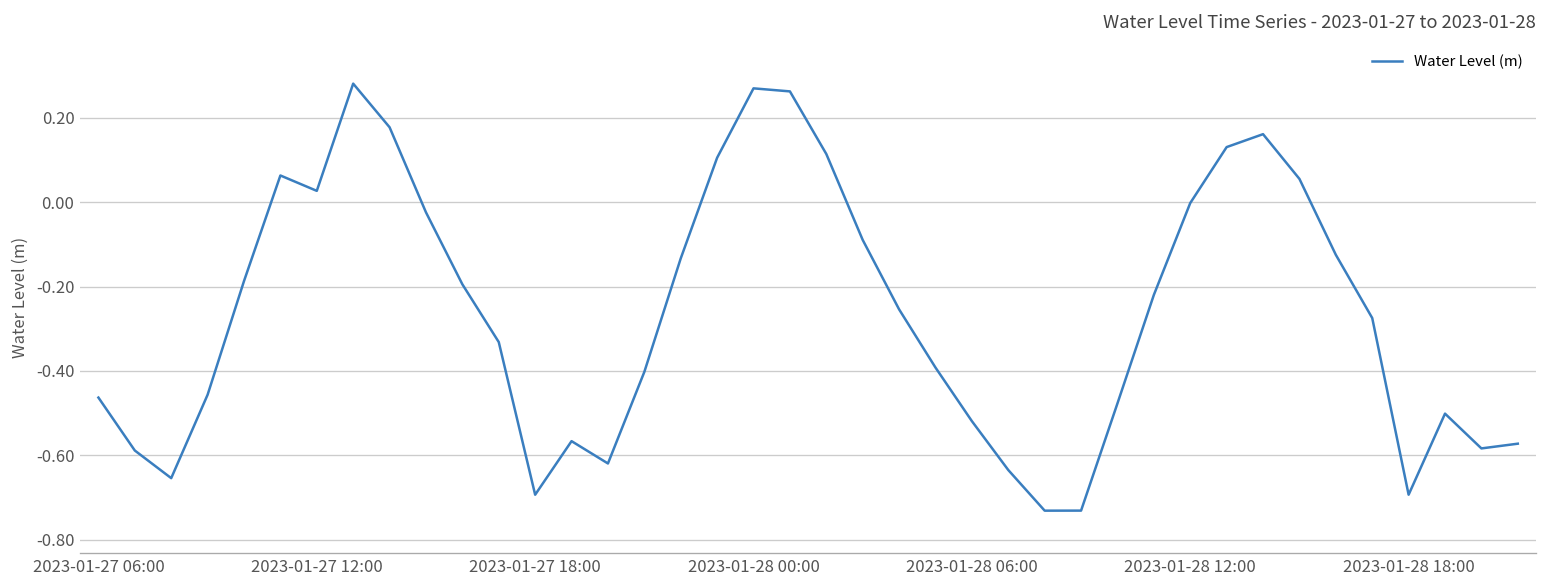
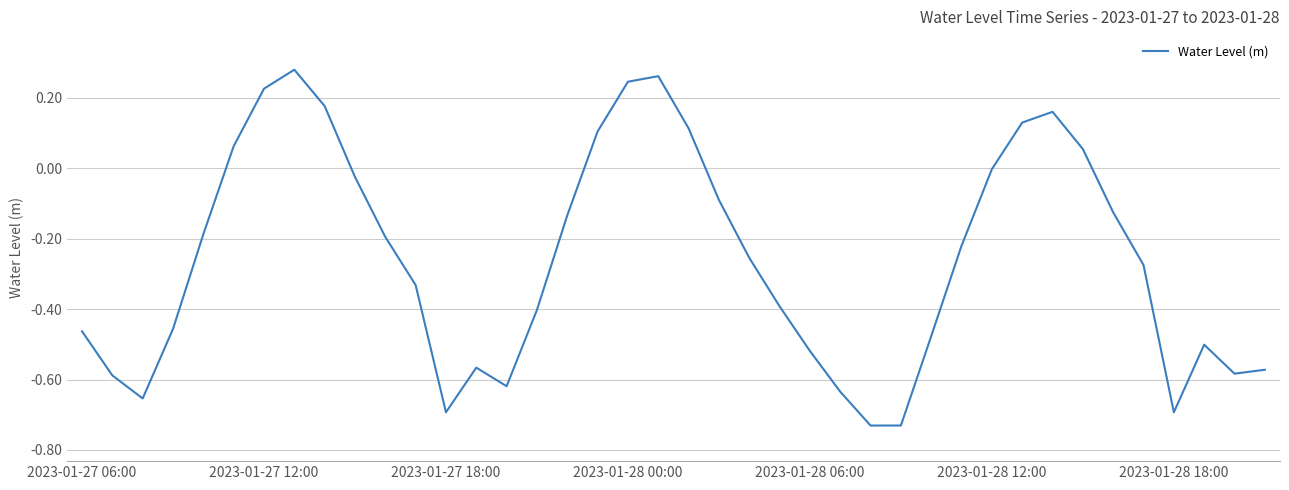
2023-01-27 12:00: 0.03 -> 0.23
2023-01-28 00:00: 0.27 -> 0.25
